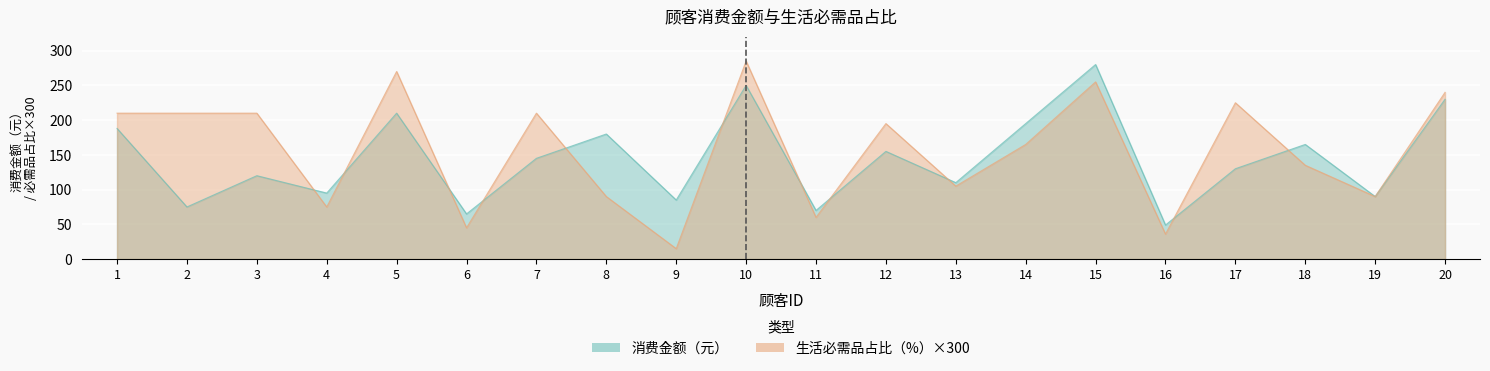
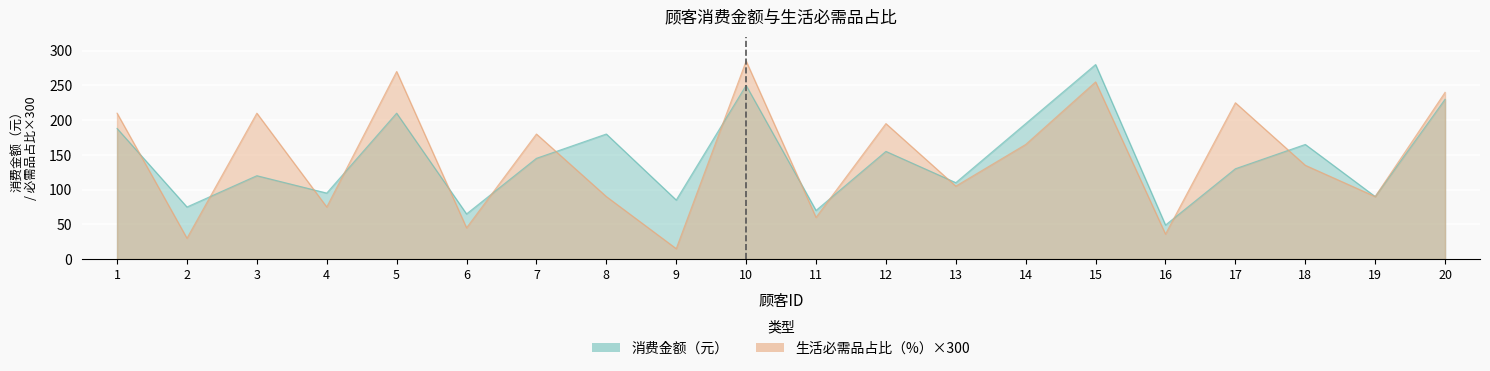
生活必需品占比（%）×300, 2: 210 -> 30
生活必需品占比（%）×300, 7: 210 -> 180
